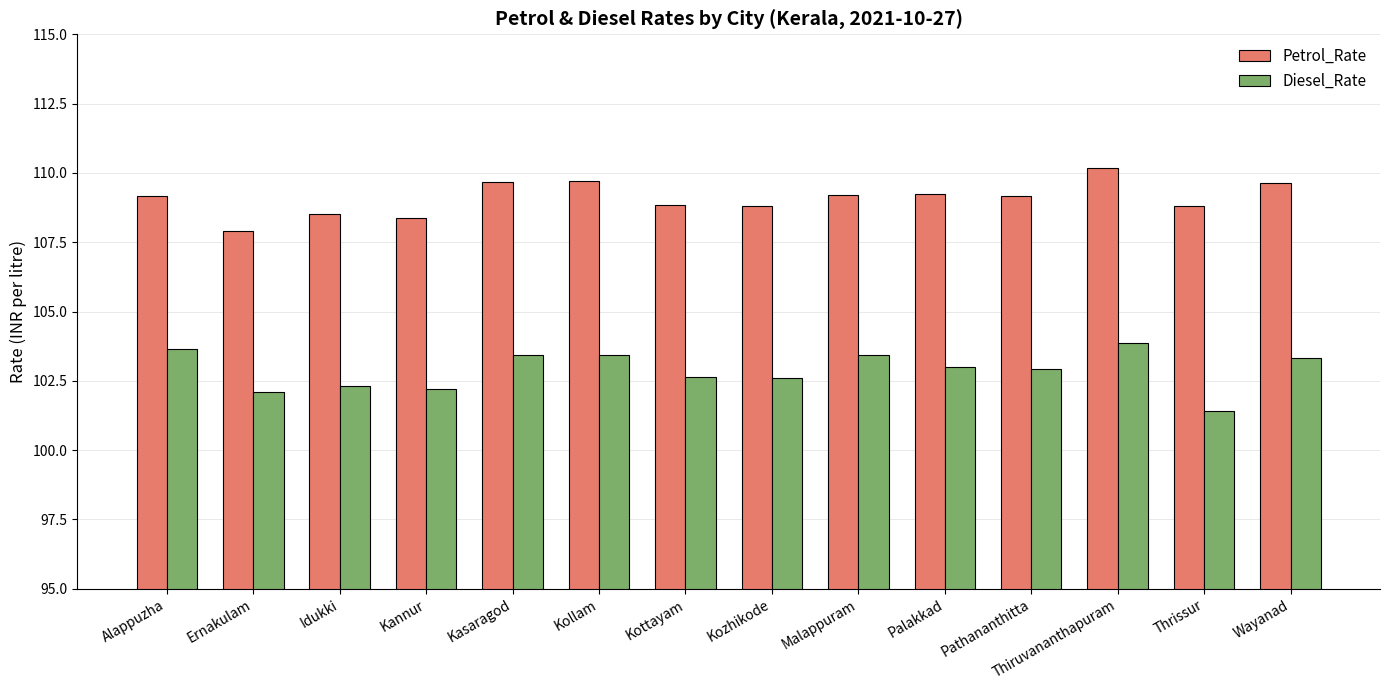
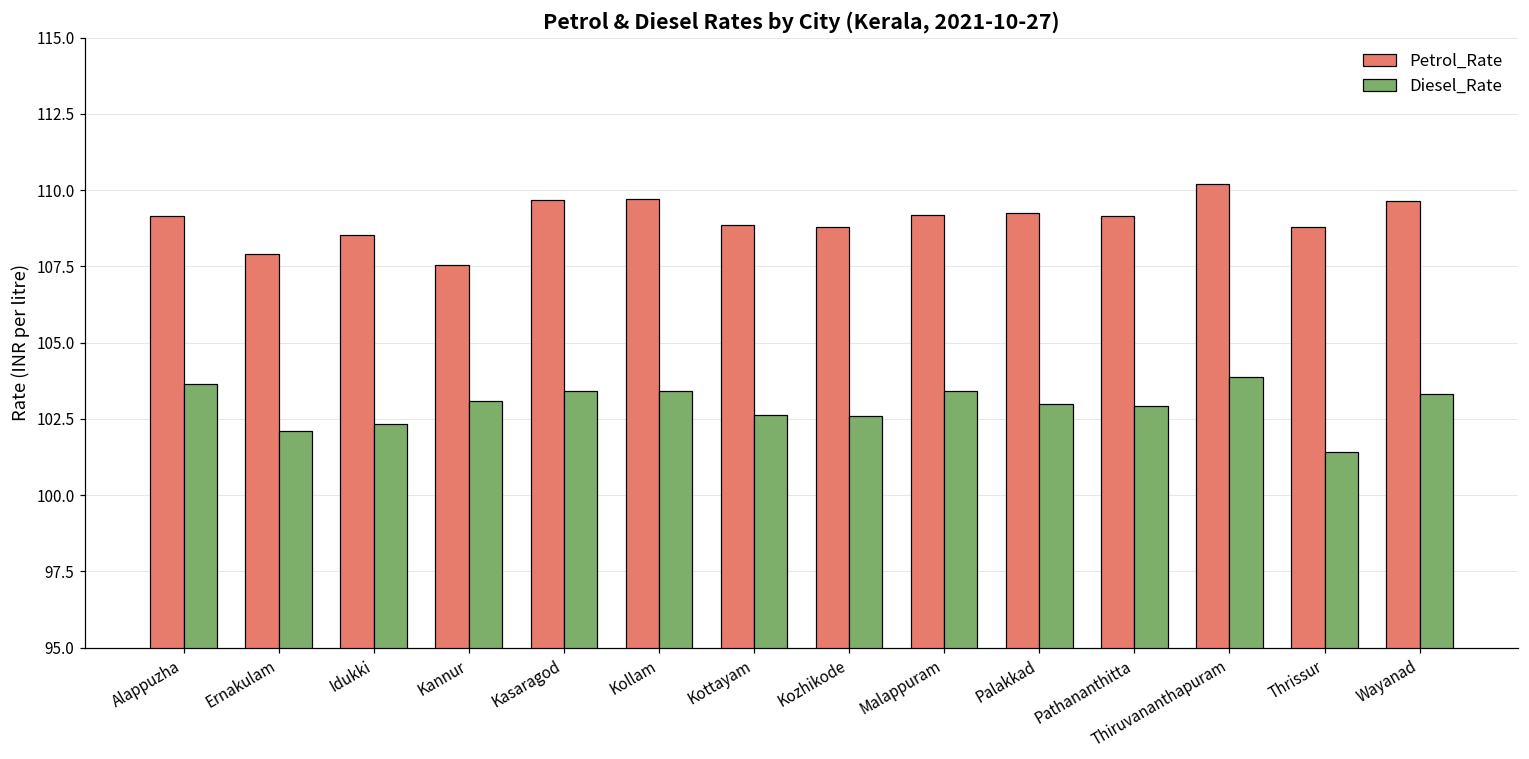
Petrol_Rate, Kannur: 108.4 -> 107.6
Diesel_Rate, Kannur: 102.2 -> 103.1
